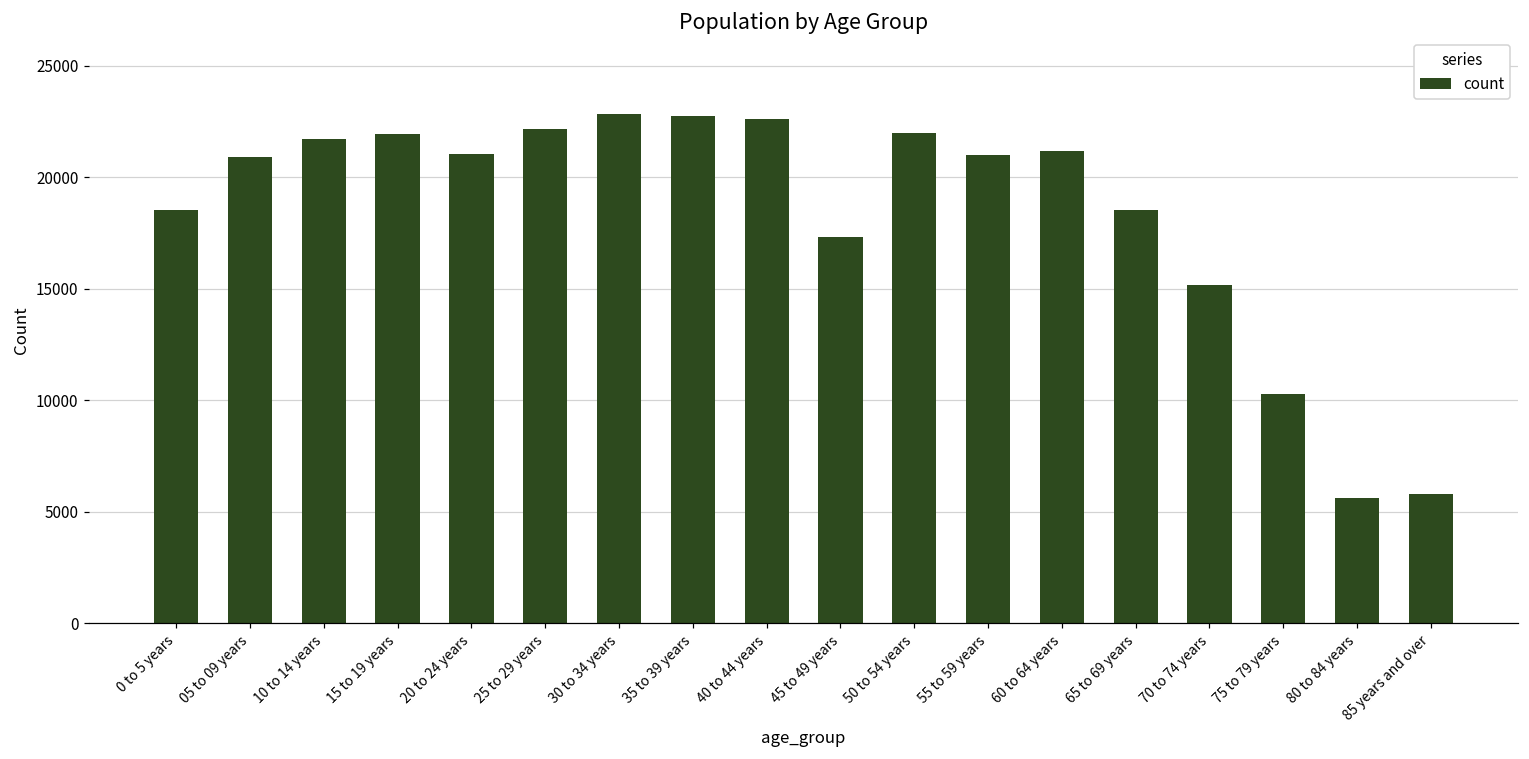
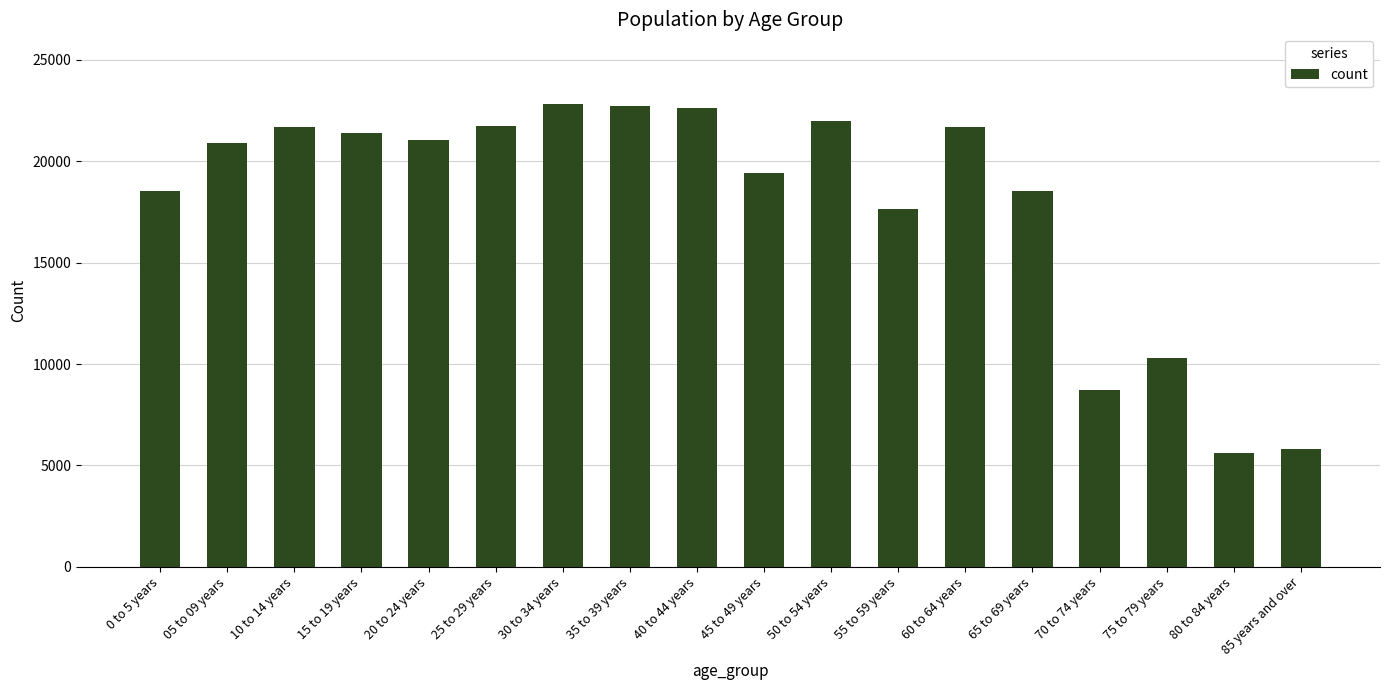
15 to 19 years: 21900 -> 21400
25 to 29 years: 22200 -> 21700
45 to 49 years: 17300 -> 19400
55 to 59 years: 21000 -> 17700
60 to 64 years: 21200 -> 21700
70 to 74 years: 15200 -> 8700
